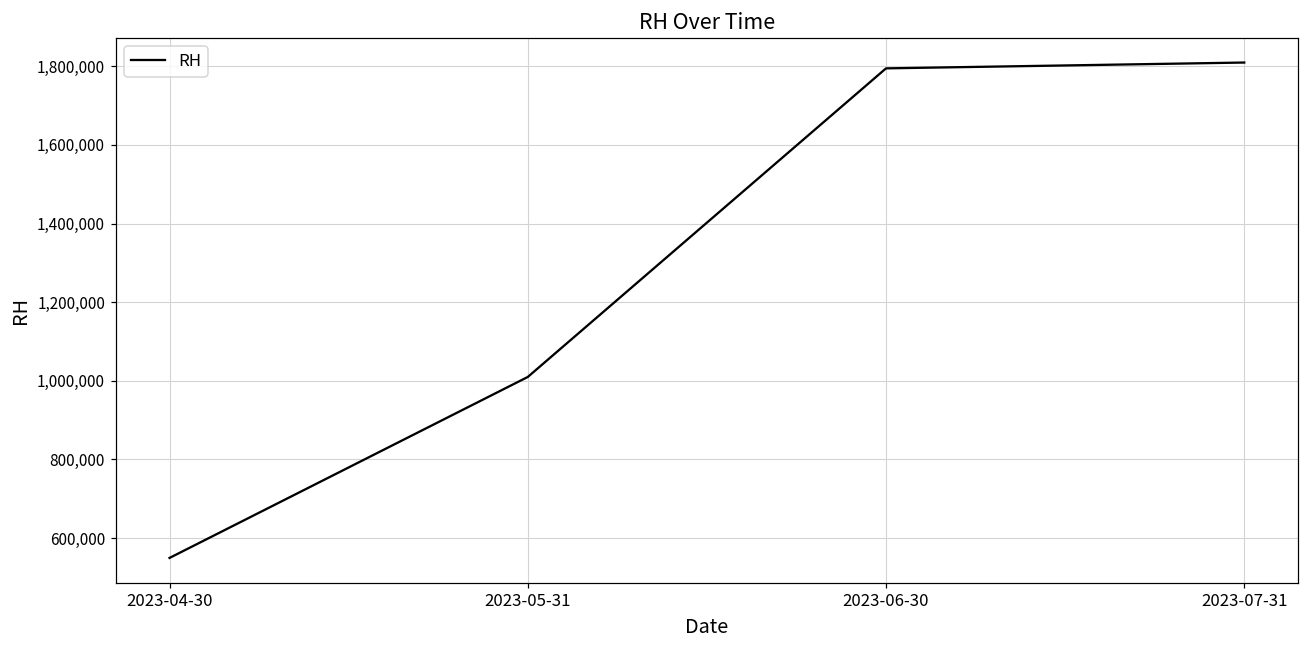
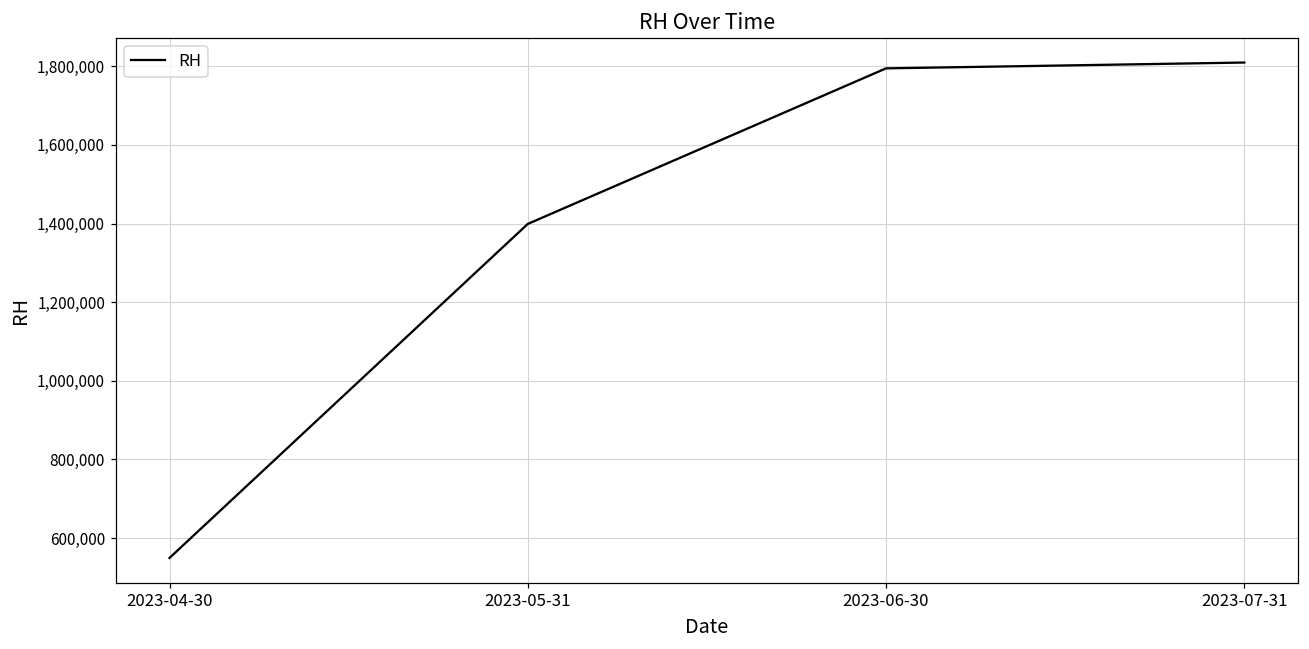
2023-05-31: 1,010,000 -> 1,400,000
